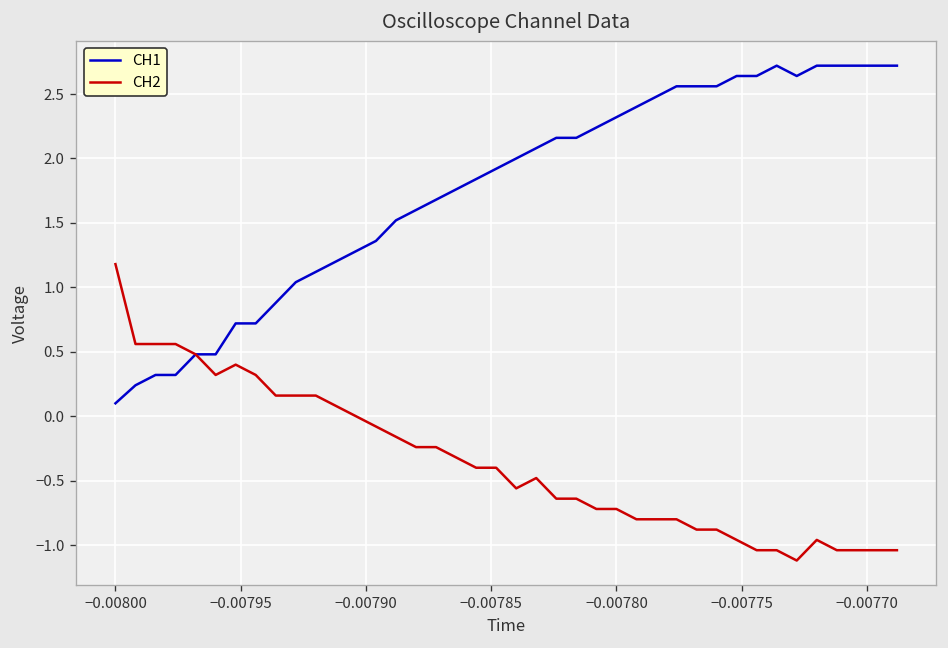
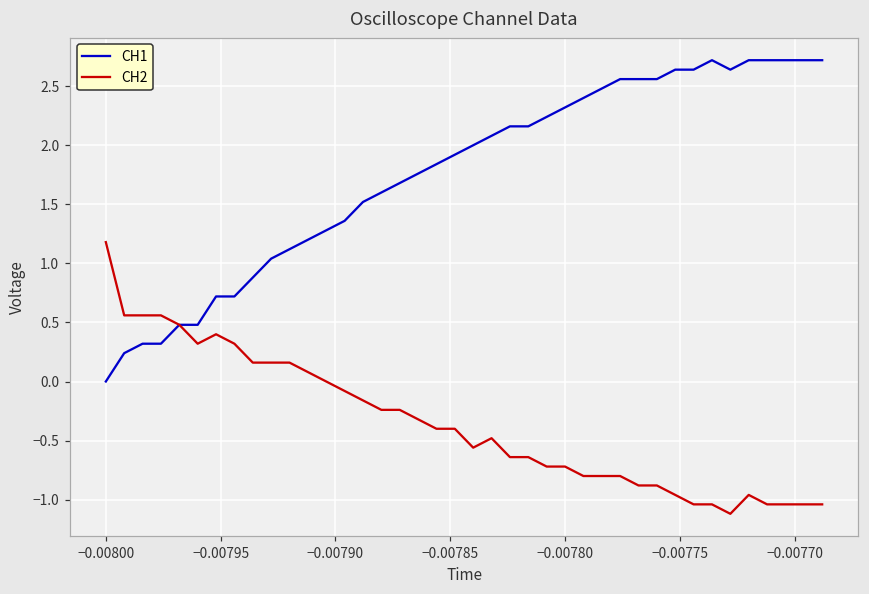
CH1, −0.00800: 0.1 -> 0.0
